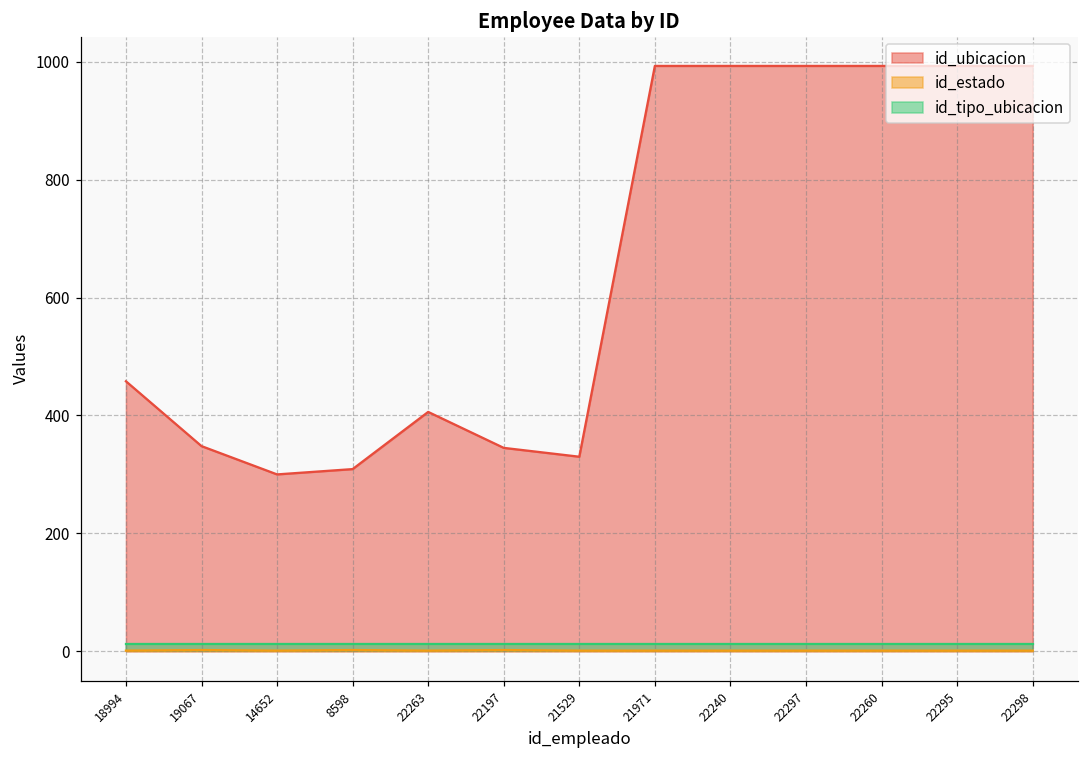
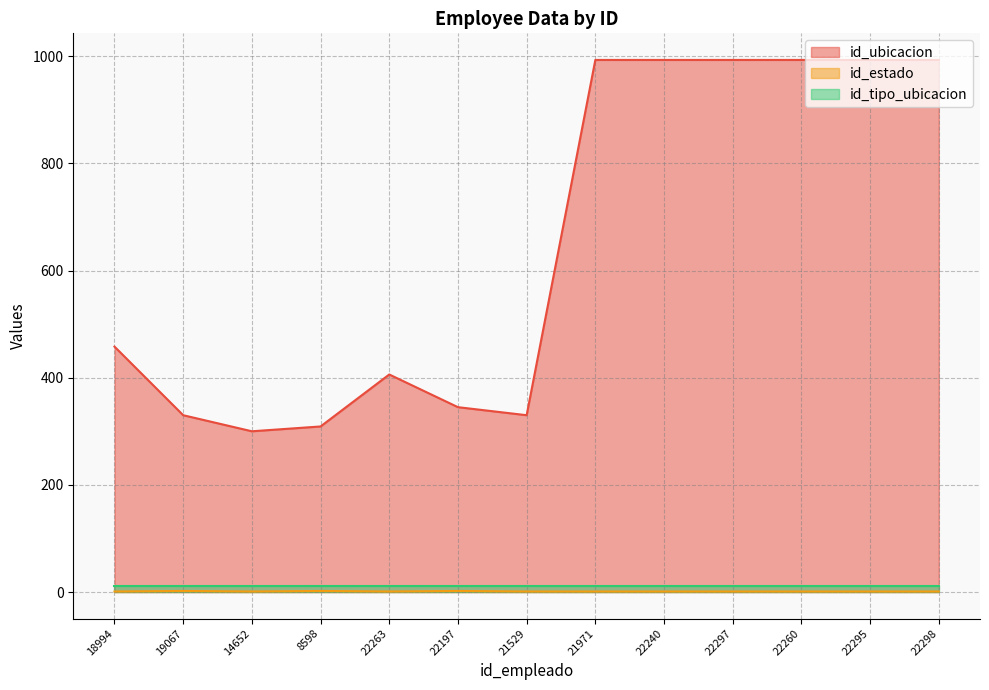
id_ubicacion, 19067: 350 -> 330
